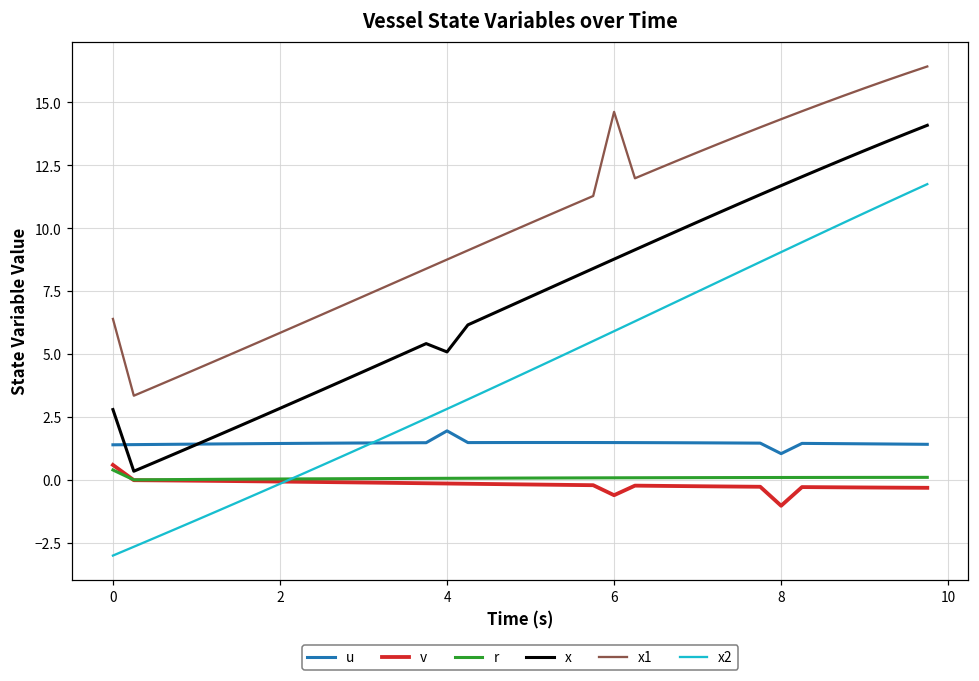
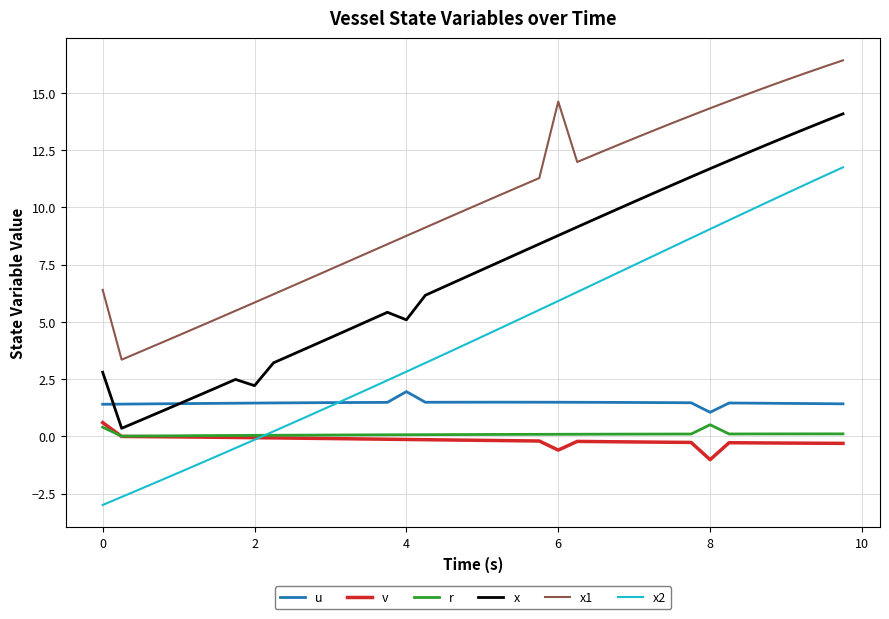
x, 2: 2.8 -> 2.2
r, 8: 0.1 -> 0.5
